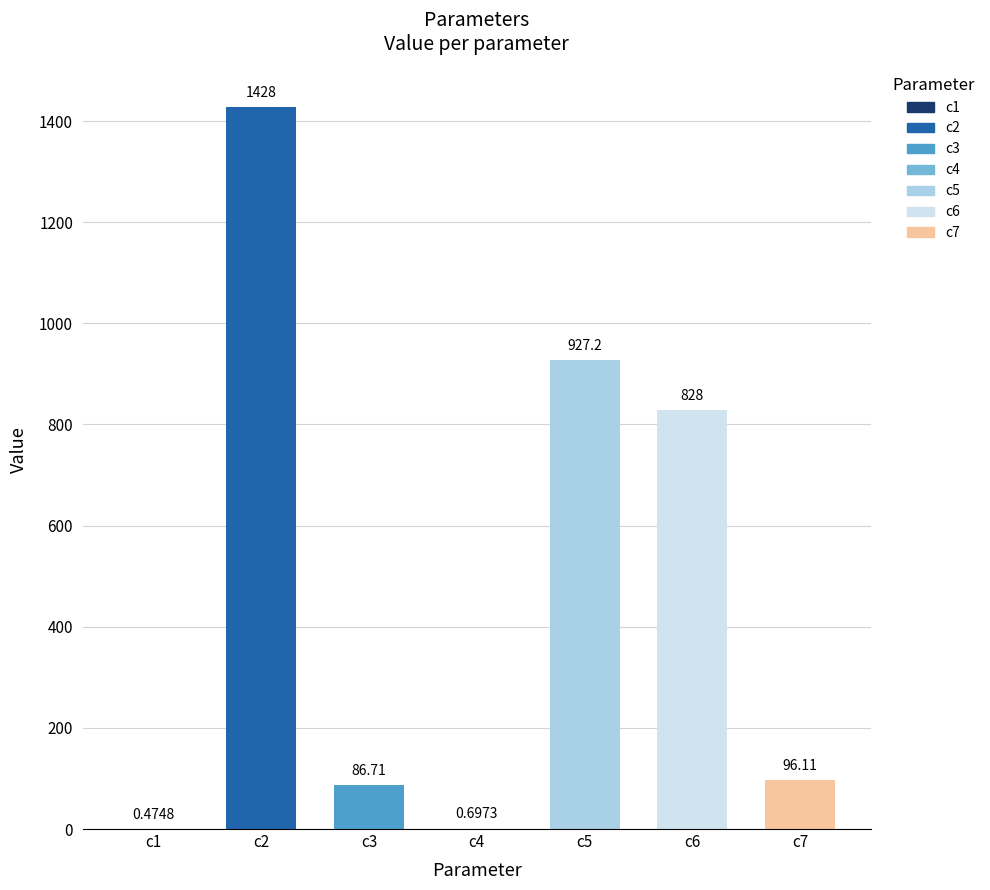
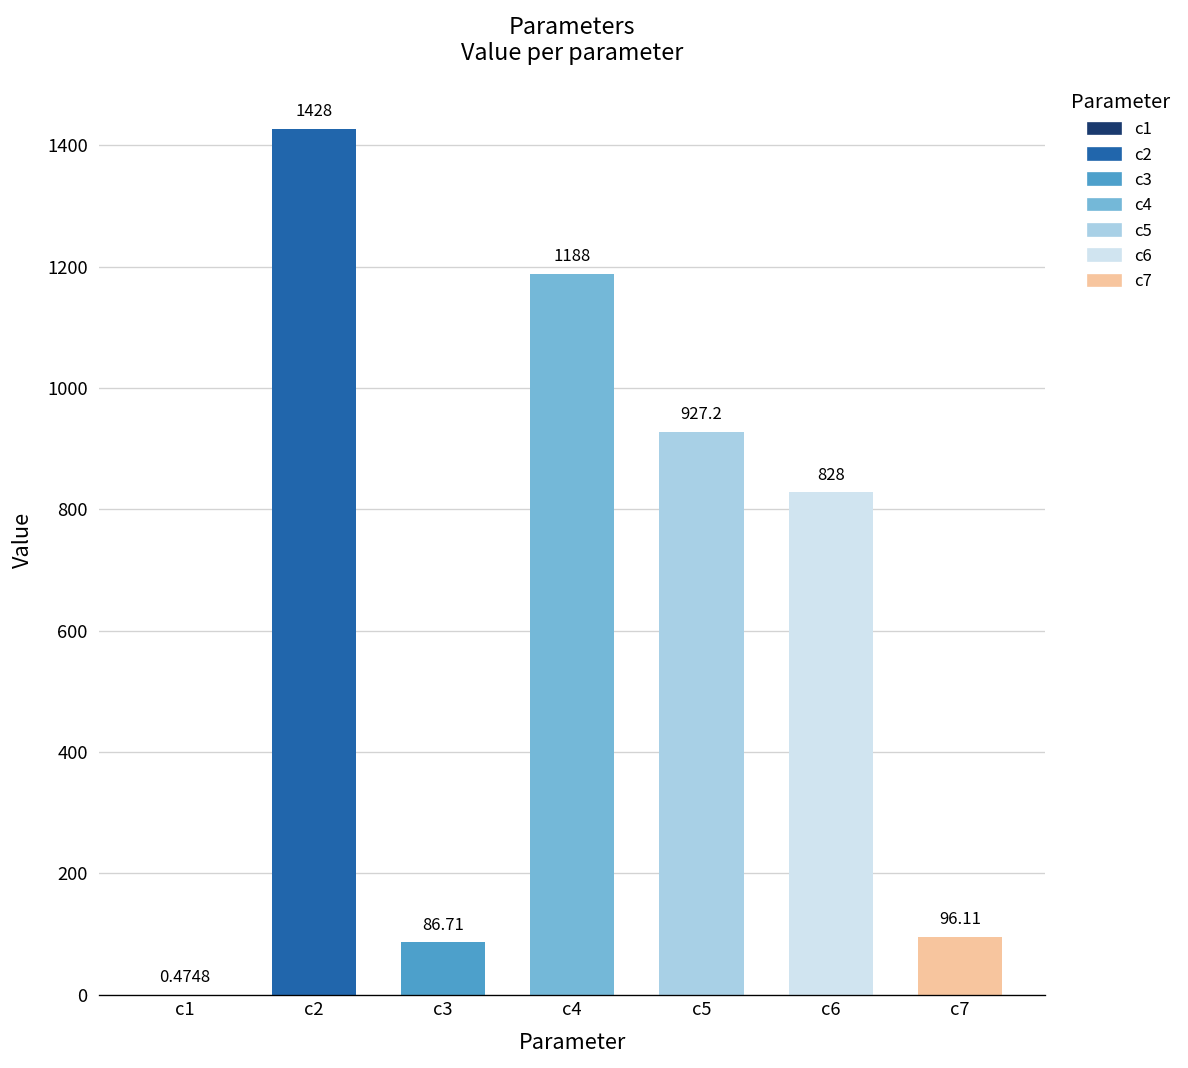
c4: 0.6973 -> 1188
